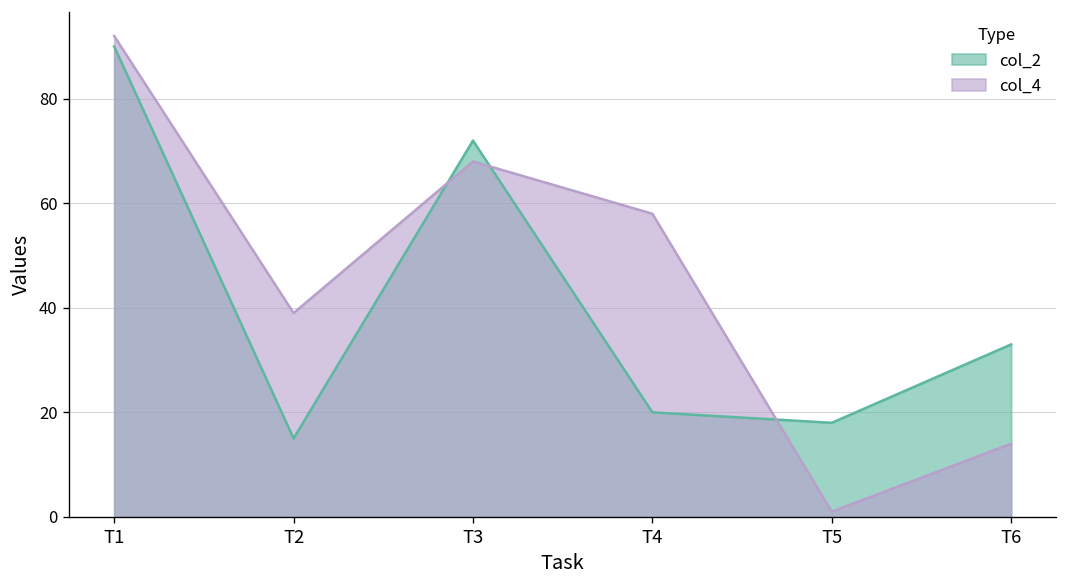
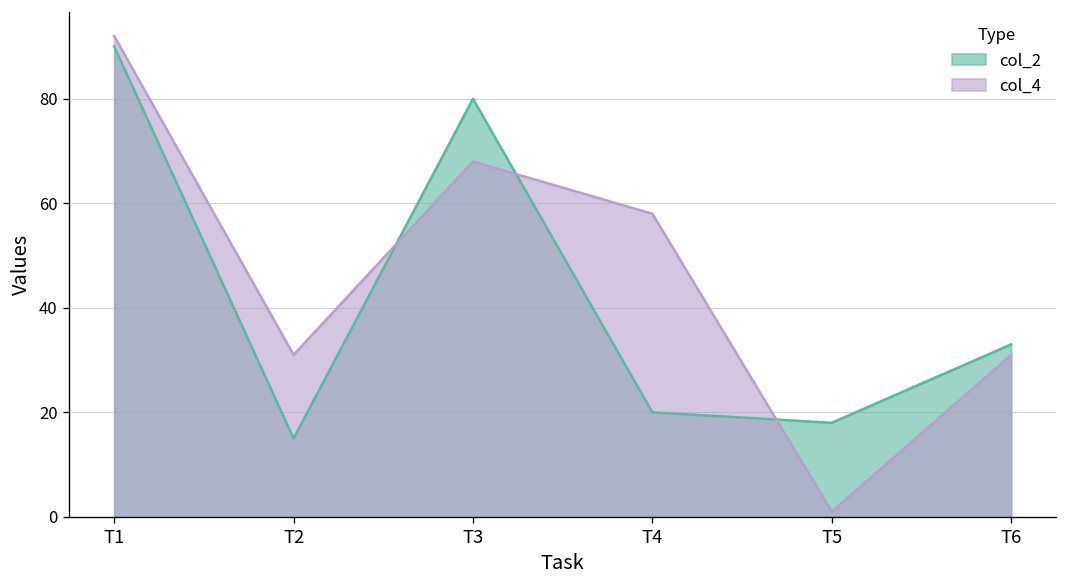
col_4, T2: 39 -> 31
col_2, T3: 72 -> 80
col_4, T6: 14 -> 31
